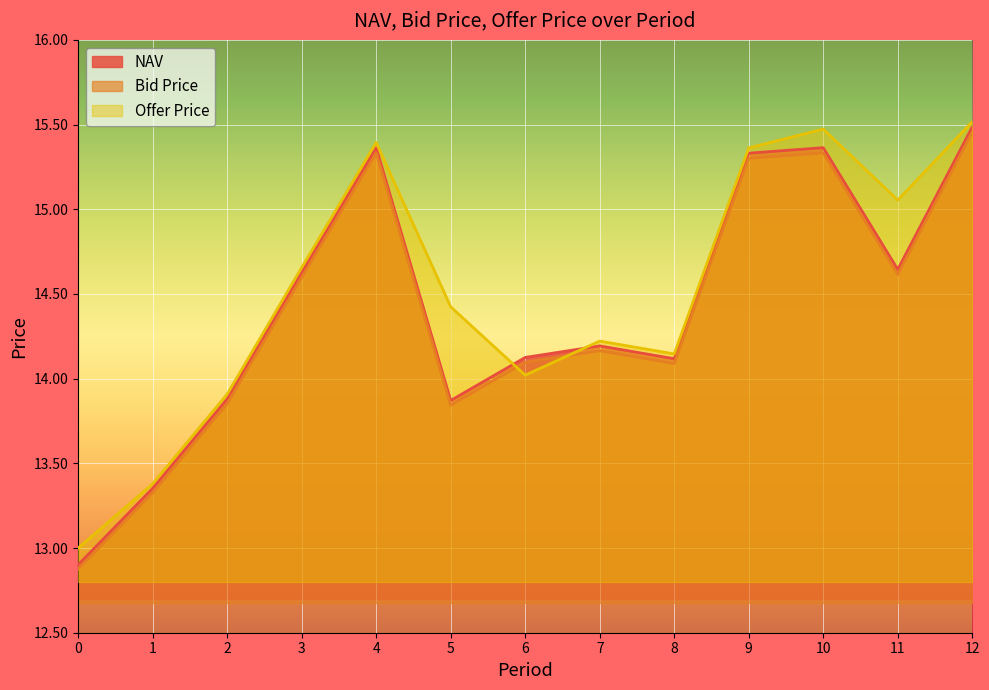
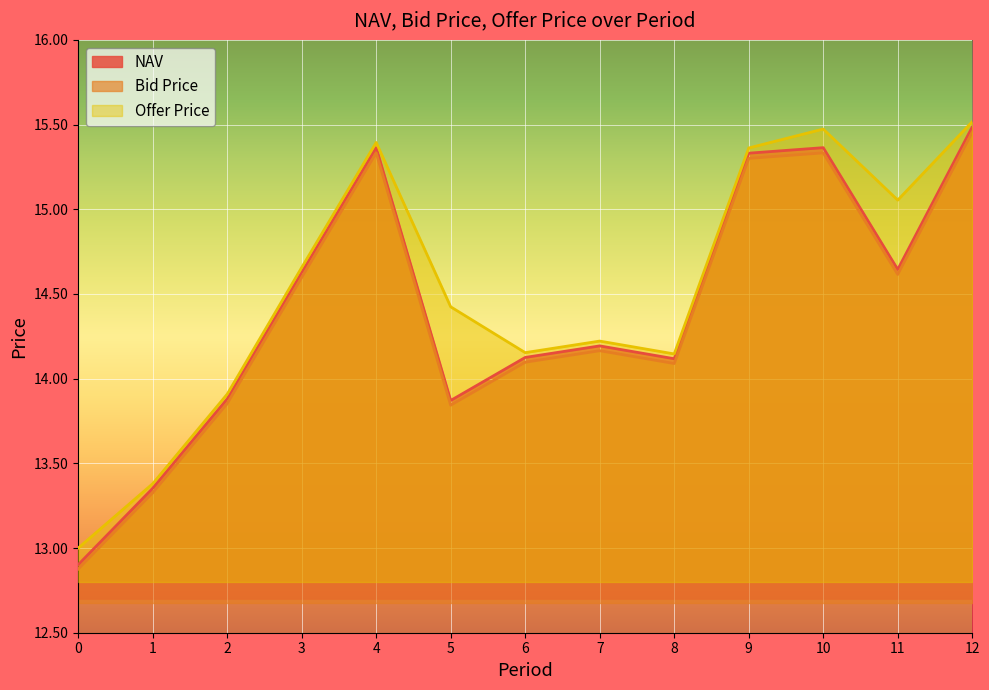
Offer Price, 6: 14.02 -> 14.15
